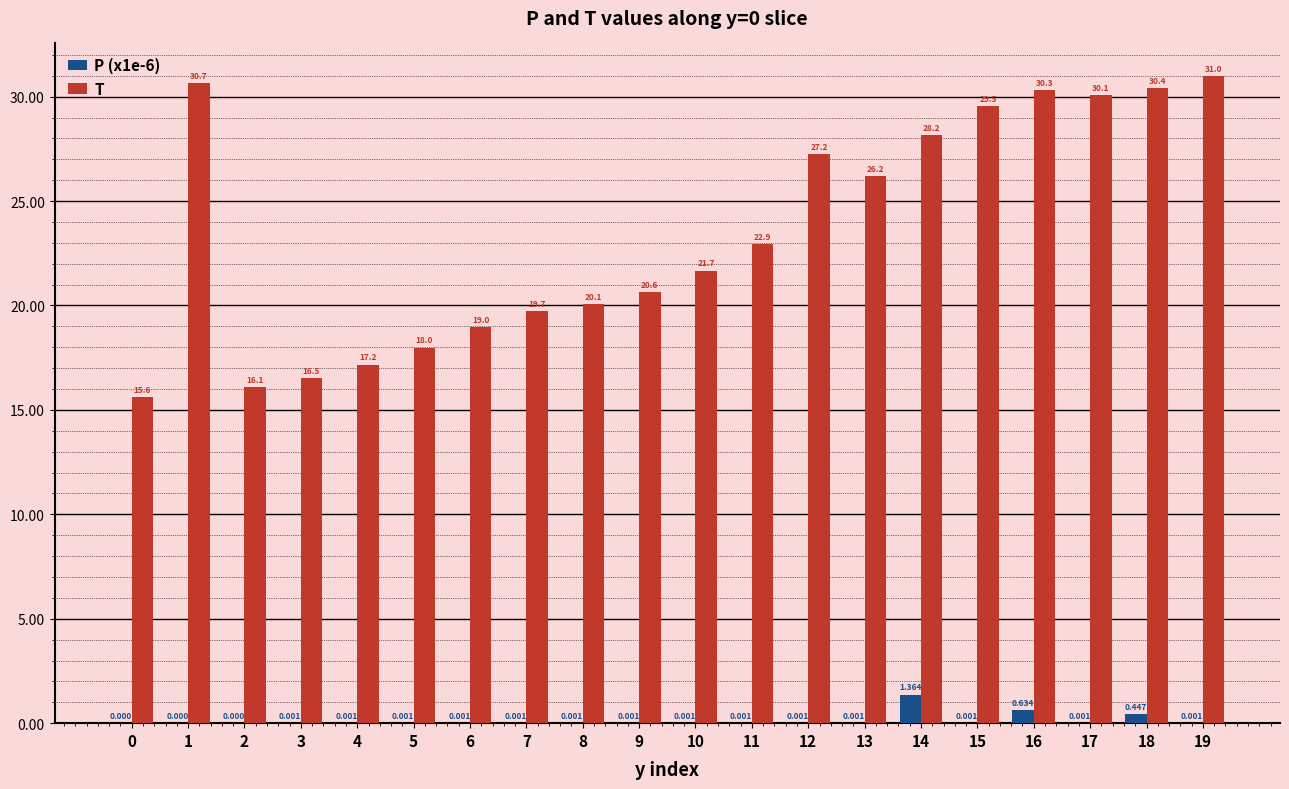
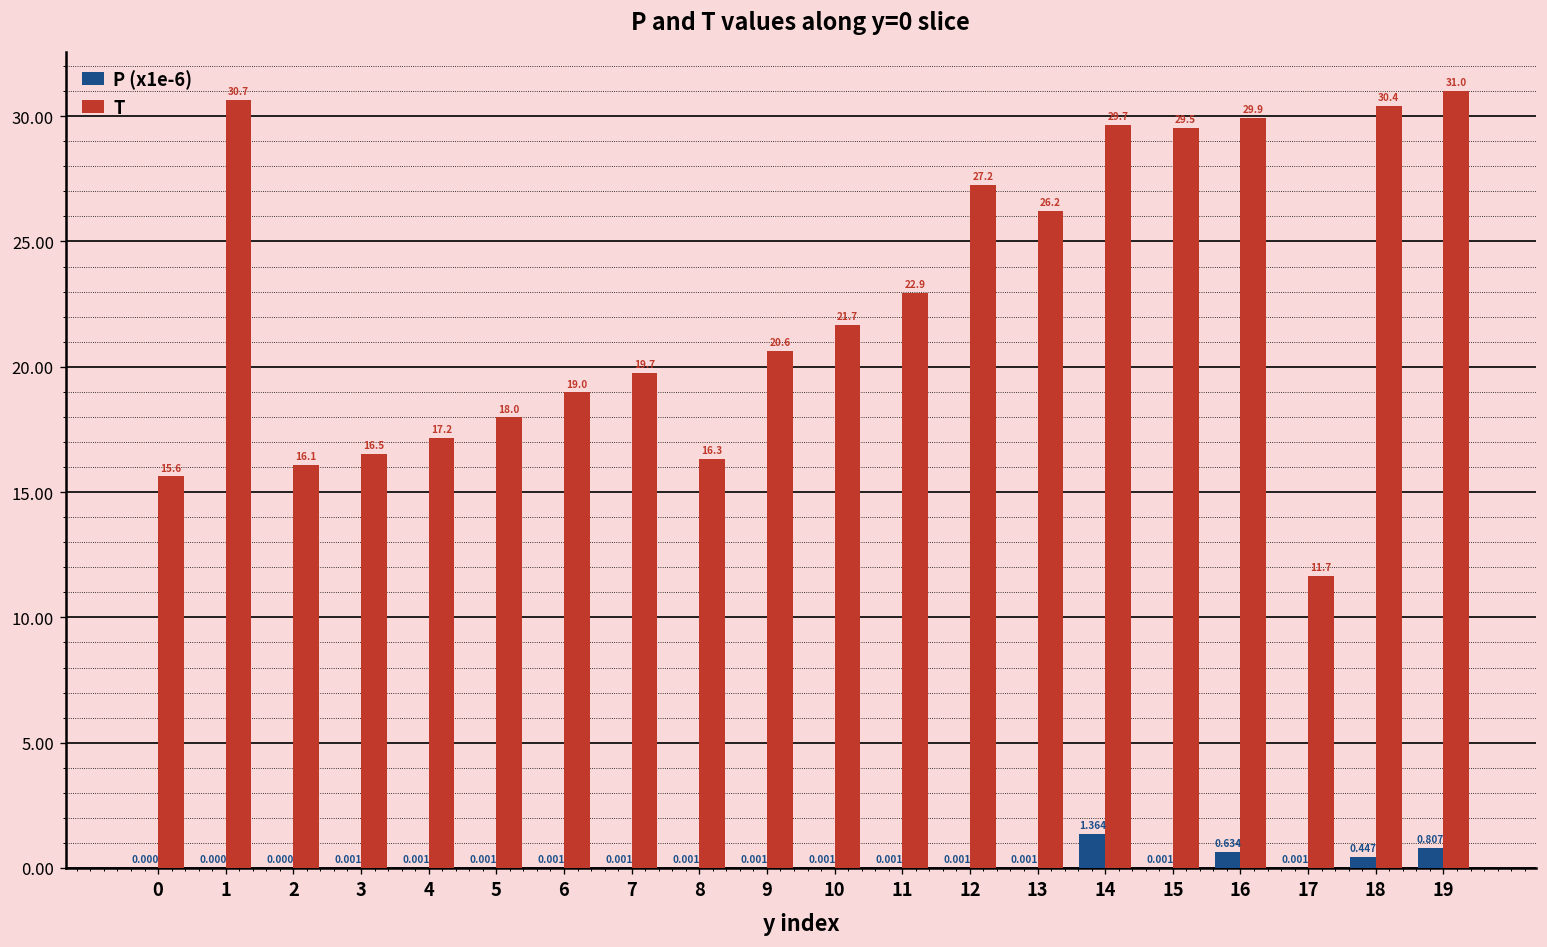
T, 8: 20.1 -> 16.3
T, 14: 28.2 -> 29.7
T, 16: 30.3 -> 29.9
T, 17: 30.1 -> 11.7
P (x1e-6), 19: 0.001 -> 0.807
